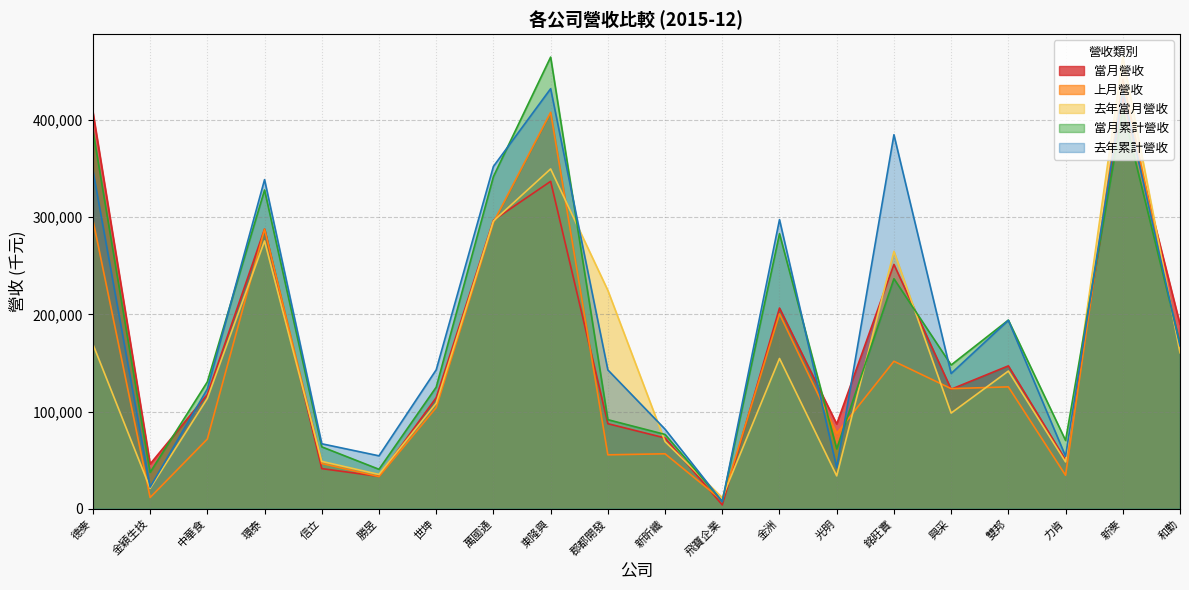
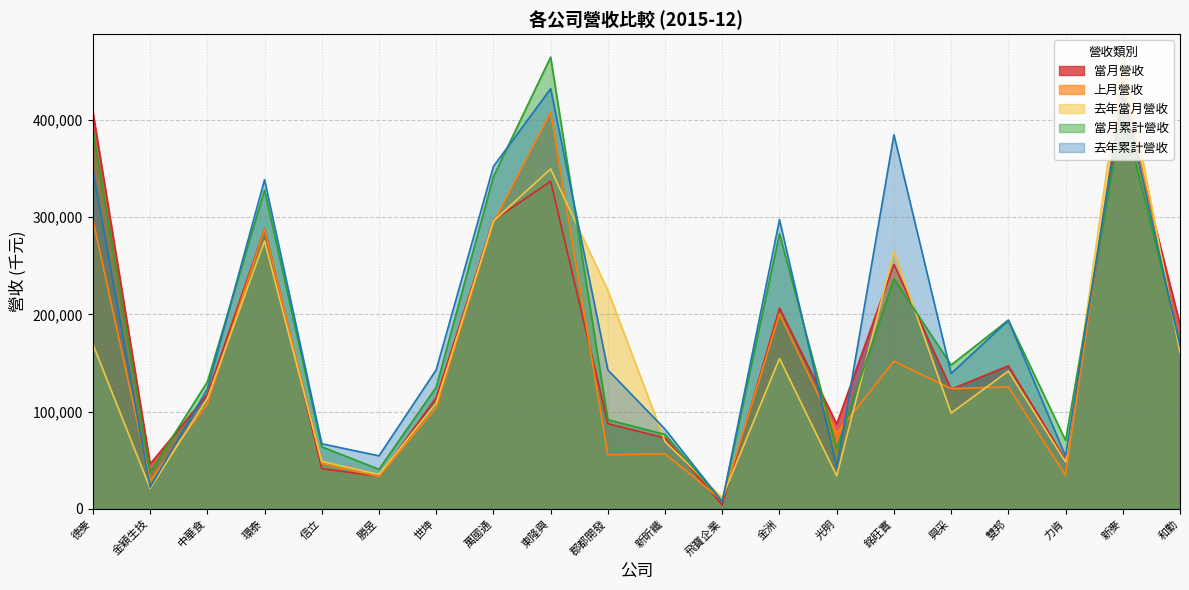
上月營收, 金穎生技: 10,000 -> 30,000
上月營收, 中華食: 70,000 -> 110,000
